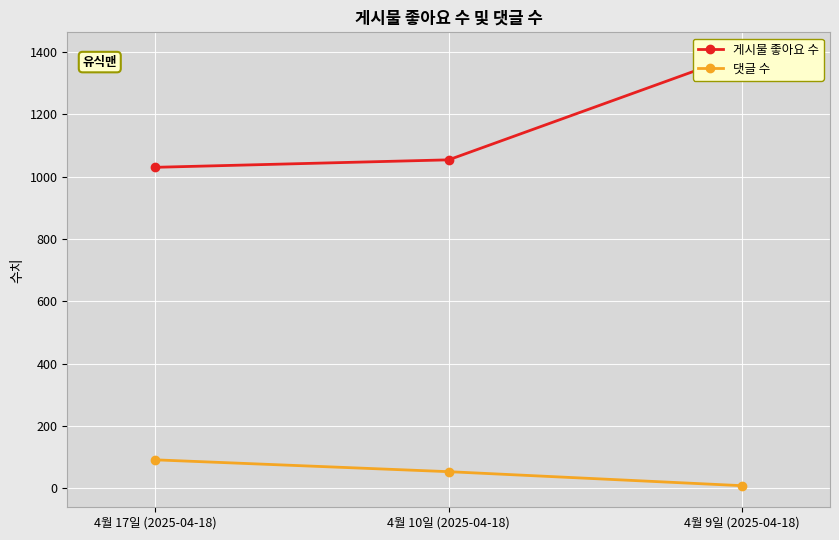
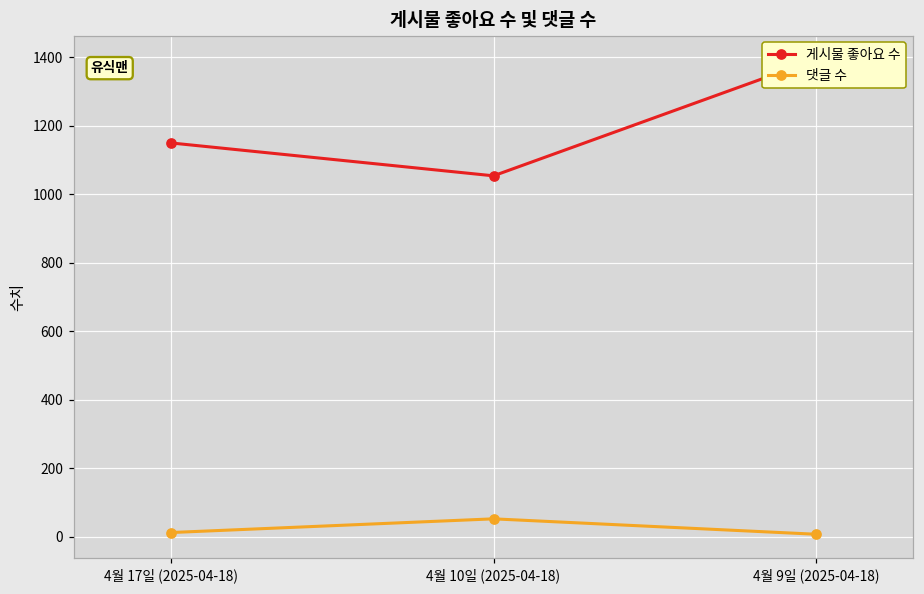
게시물 좋아요 수, 4월 17일 (2025-04-18): 1030 -> 1150
댓글 수, 4월 17일 (2025-04-18): 90 -> 10
